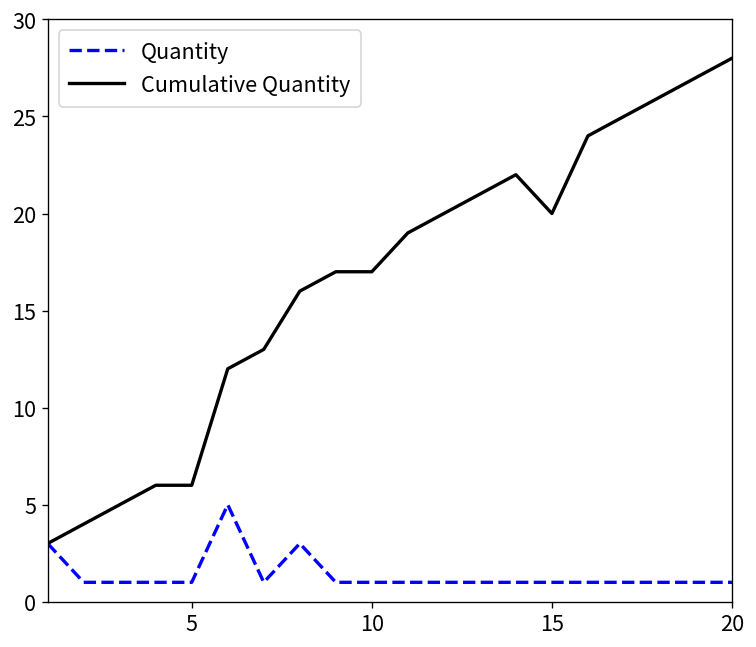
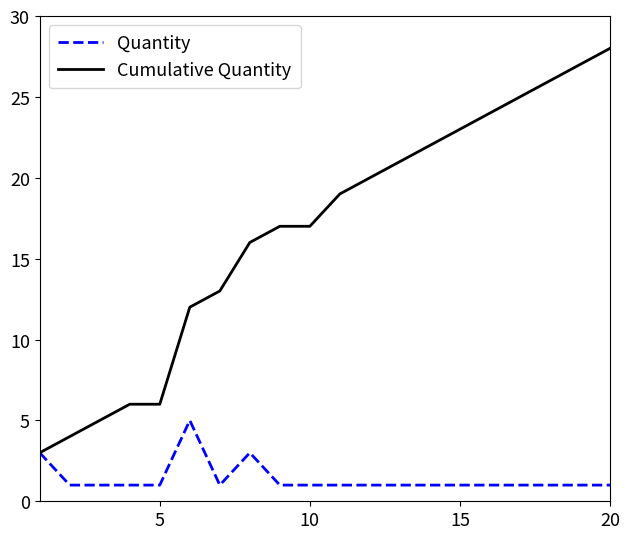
Cumulative Quantity, 15: 20 -> 23
